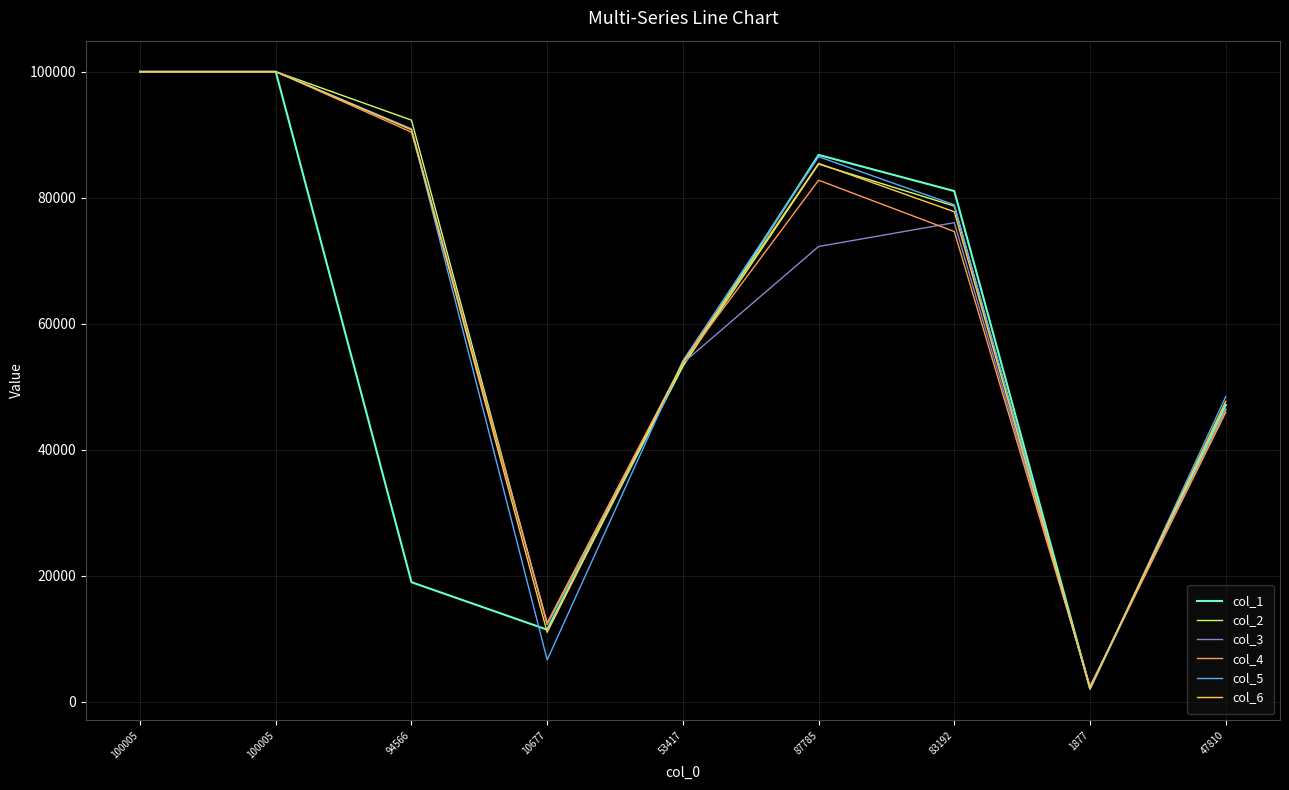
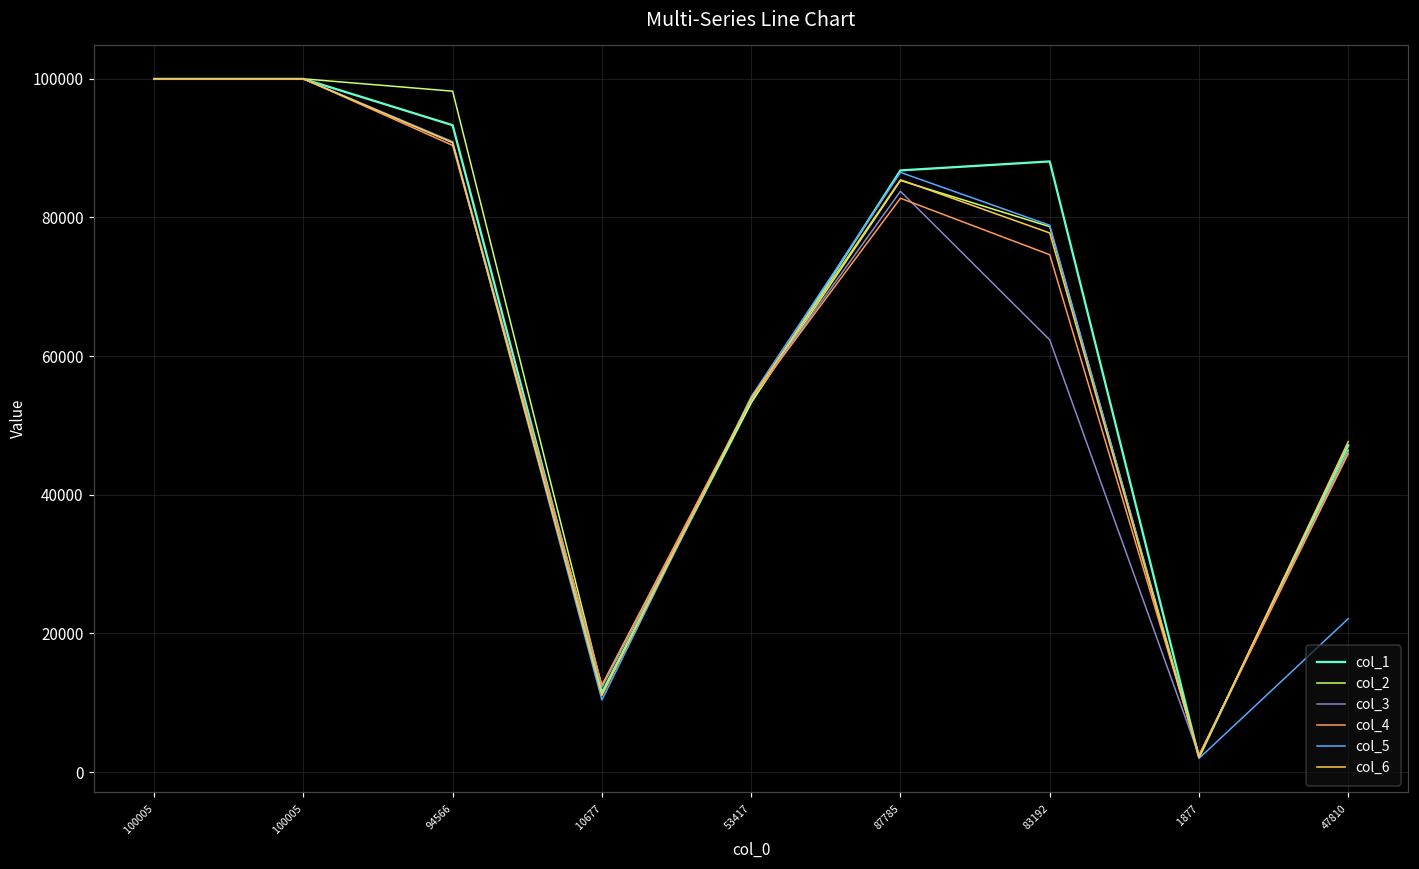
col_1, 94566: 19000 -> 93000
col_2, 94566: 92000 -> 98000
col_5, 10677: 7000 -> 10000
col_3, 87785: 72000 -> 84000
col_1, 83192: 81000 -> 88000
col_3, 83192: 76000 -> 62000
col_5, 47810: 48000 -> 22000
